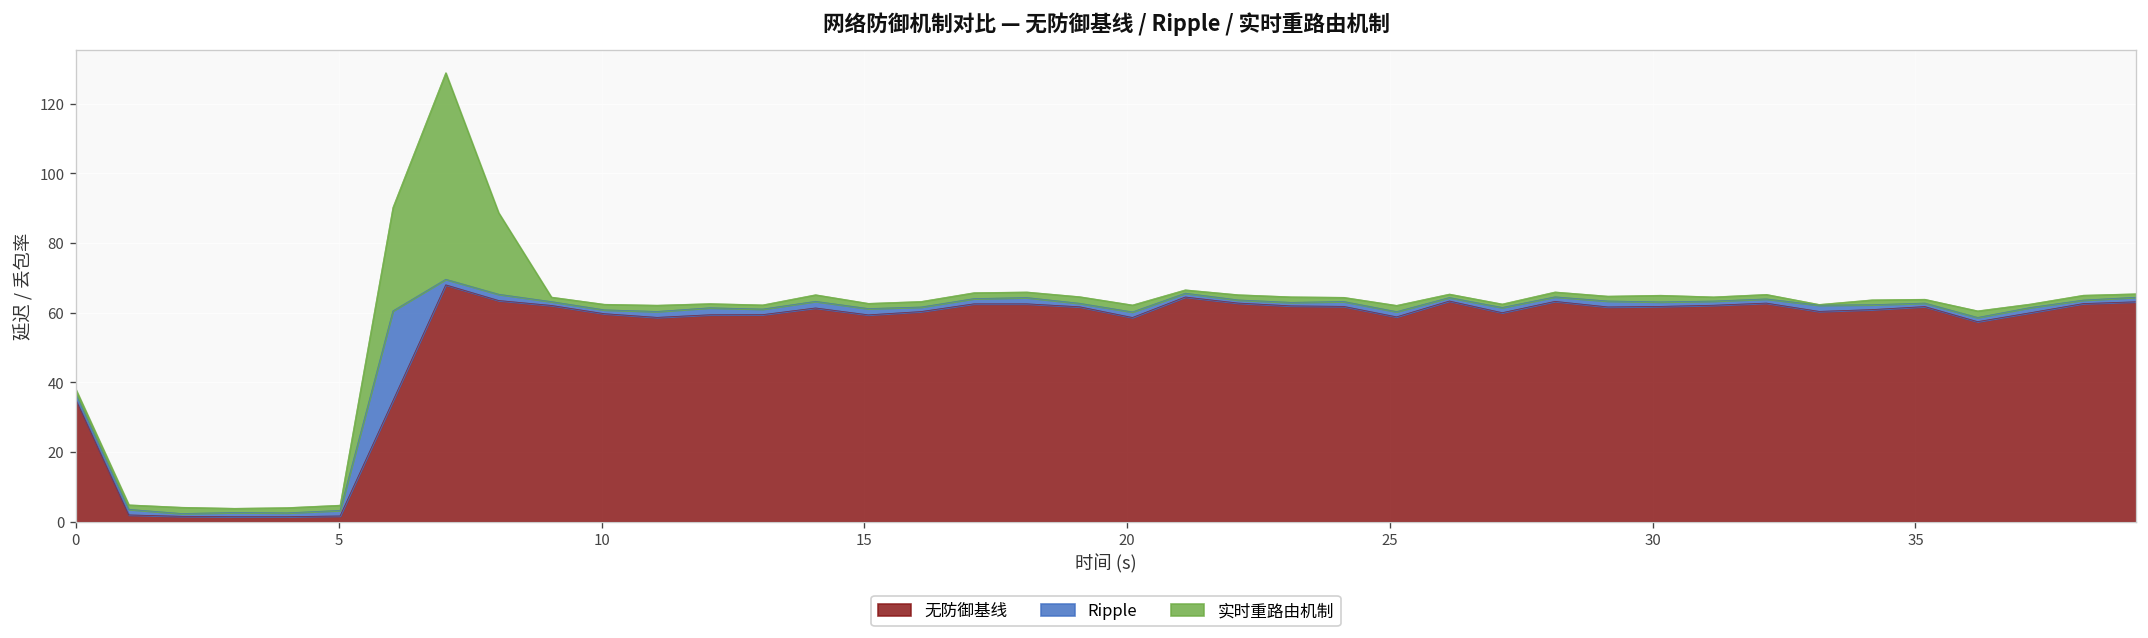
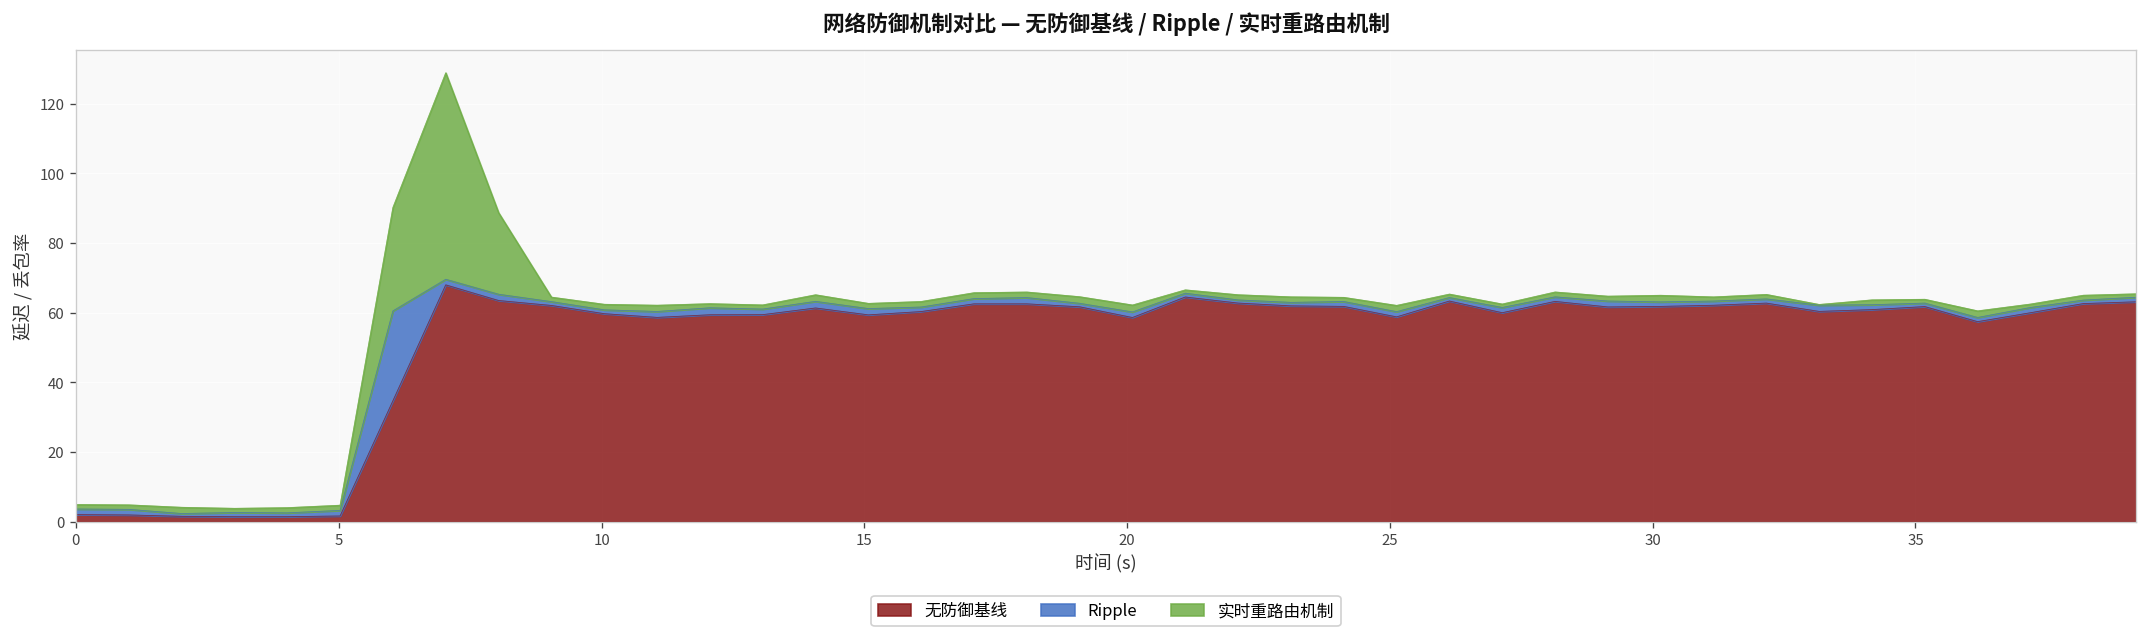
无防御基线, 0: 35 -> 2
